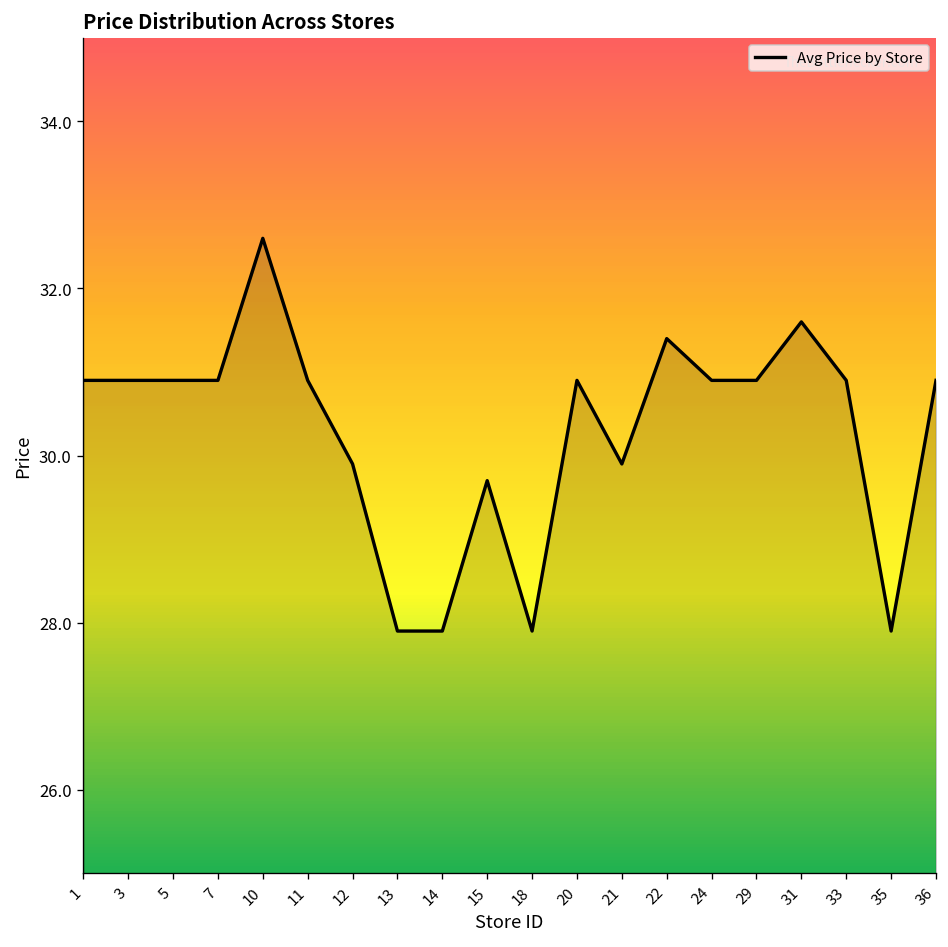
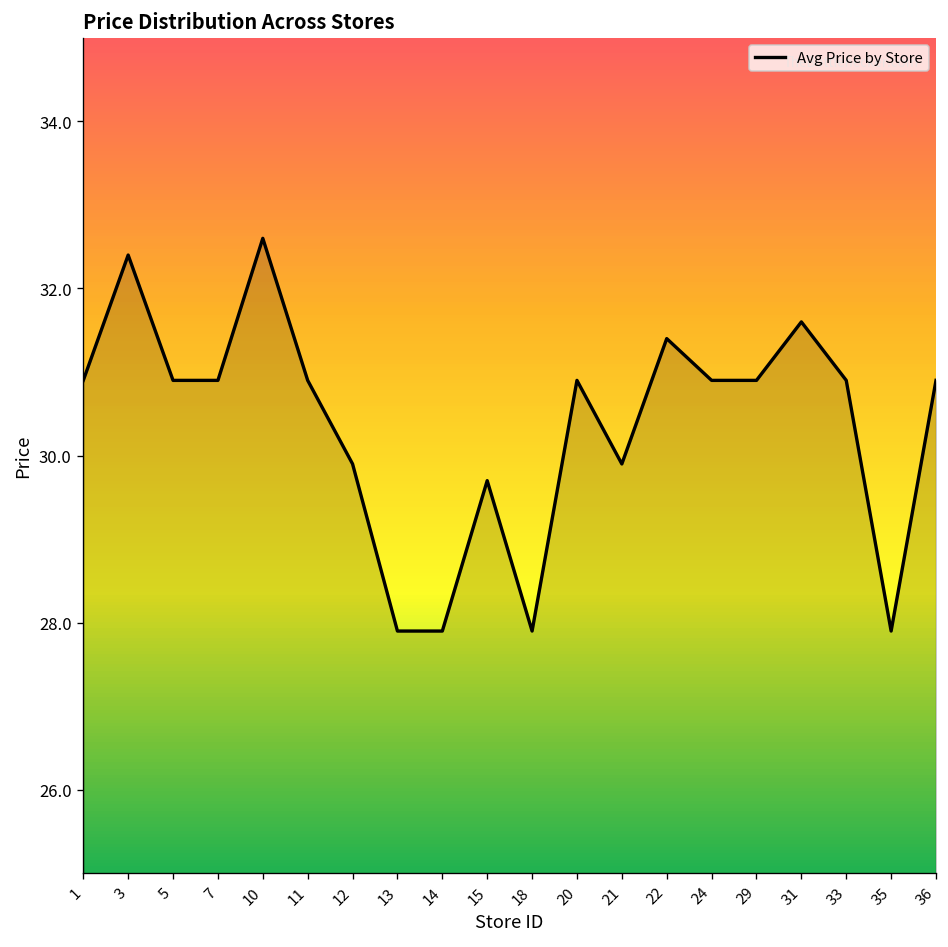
3: 30.9 -> 32.4
